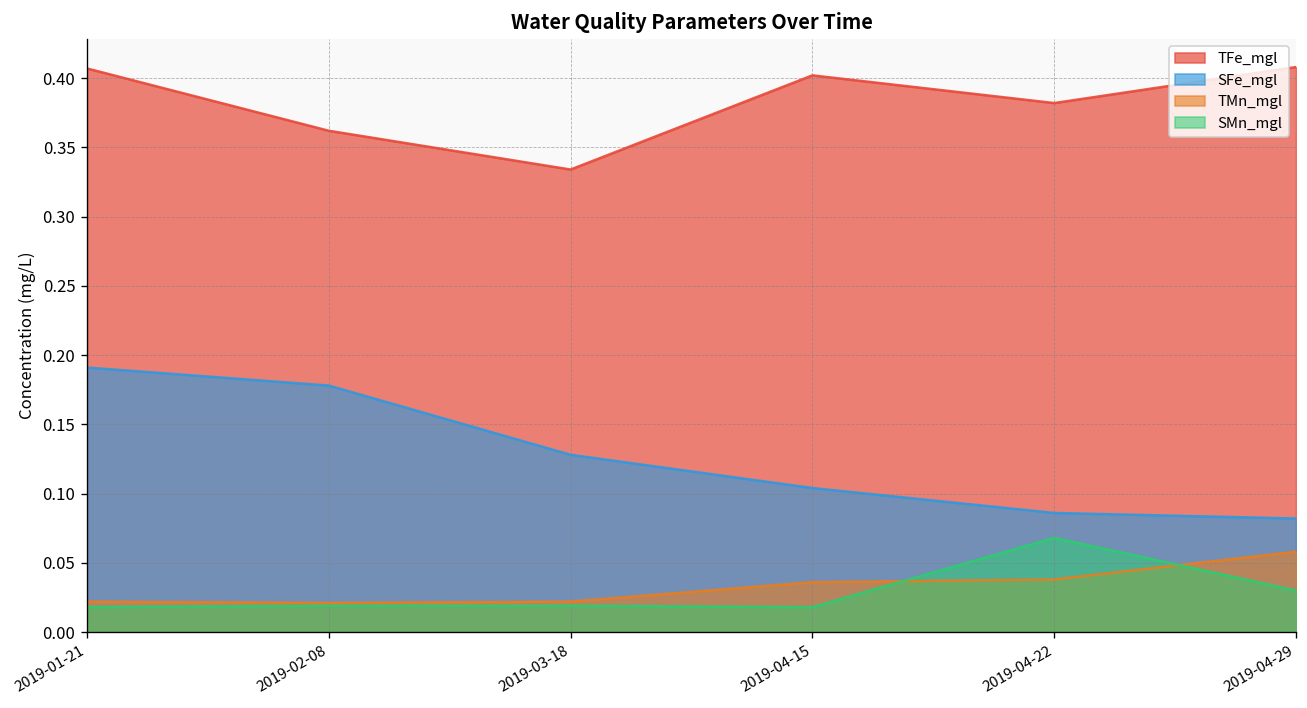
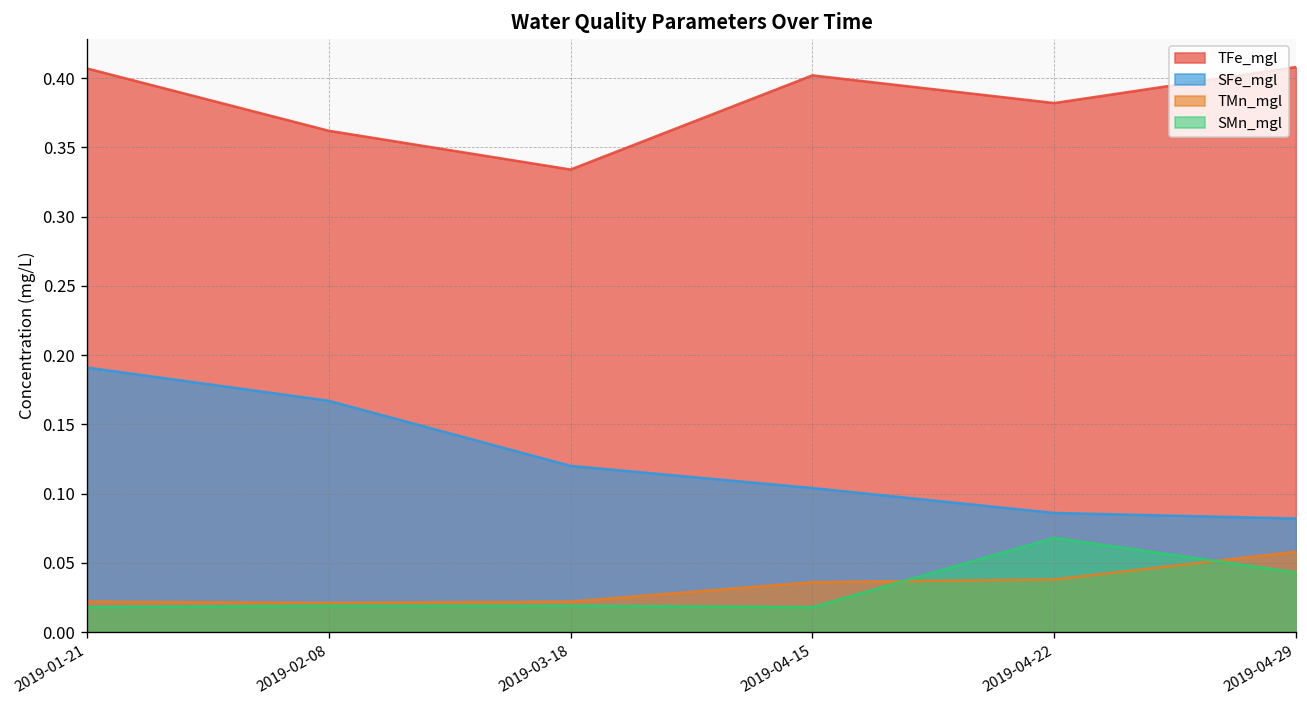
SFe_mgl, 2019-02-08: 0.178 -> 0.167
SFe_mgl, 2019-03-18: 0.128 -> 0.120
SMn_mgl, 2019-04-29: 0.030 -> 0.043
